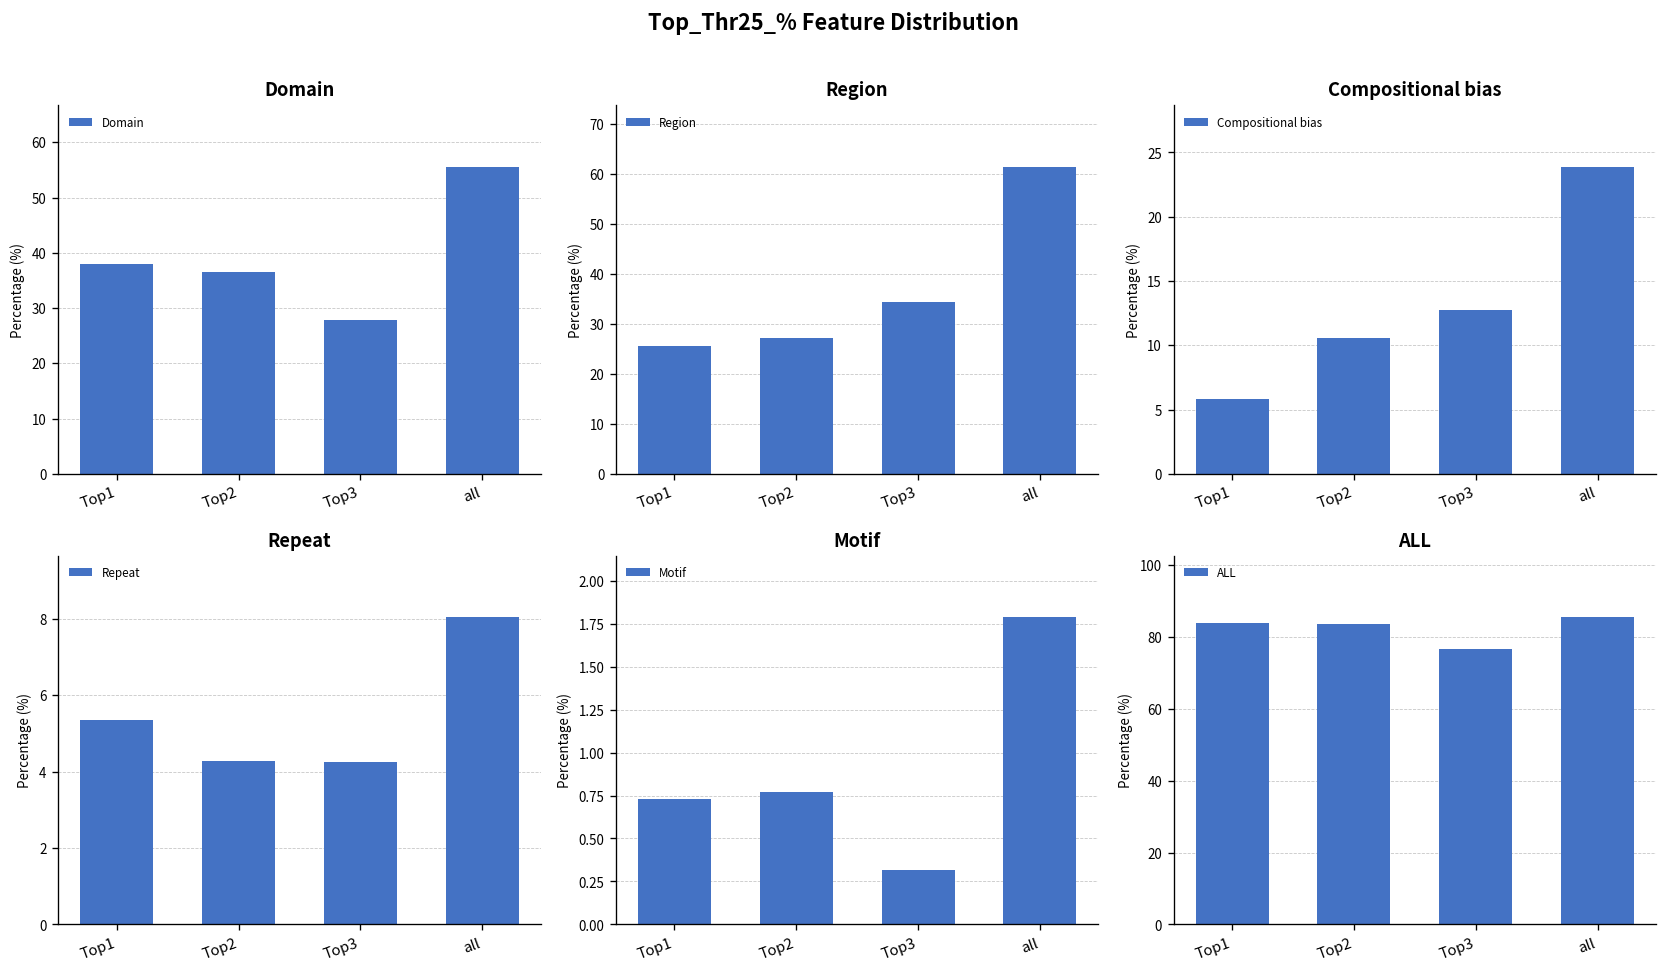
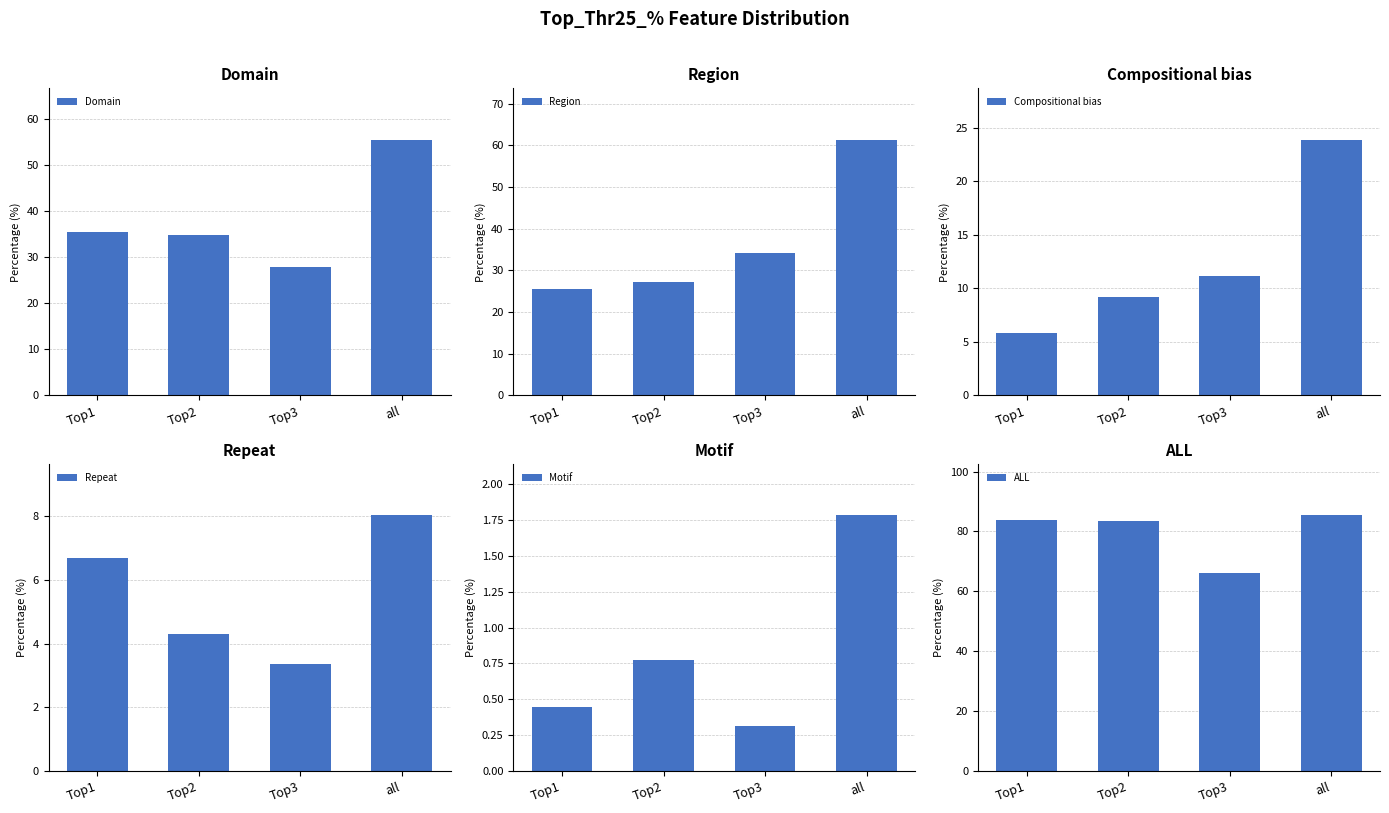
Domain, Top1: 38 -> 36
Domain, Top2: 37 -> 35
Compositional bias, Top2: 10.6 -> 9.2
Compositional bias, Top3: 12.7 -> 11.2
Repeat, Top1: 5.4 -> 6.7
Repeat, Top3: 4.2 -> 3.4
Motif, Top1: 0.73 -> 0.45
ALL, Top3: 77 -> 66
